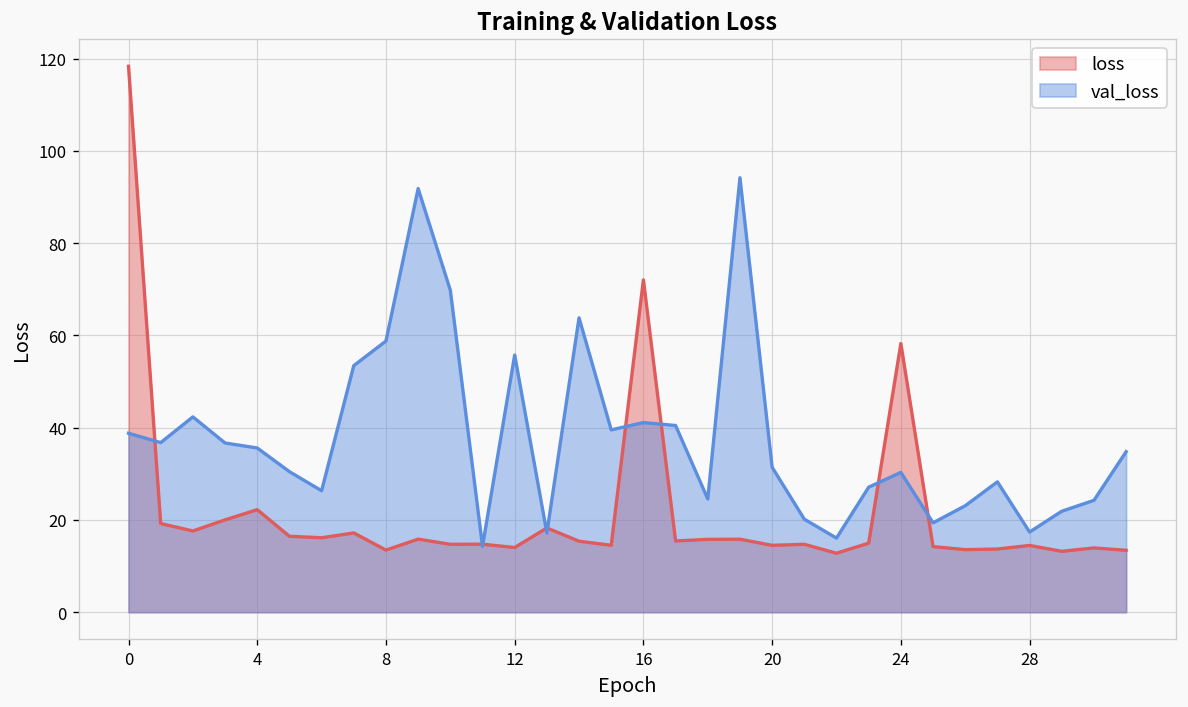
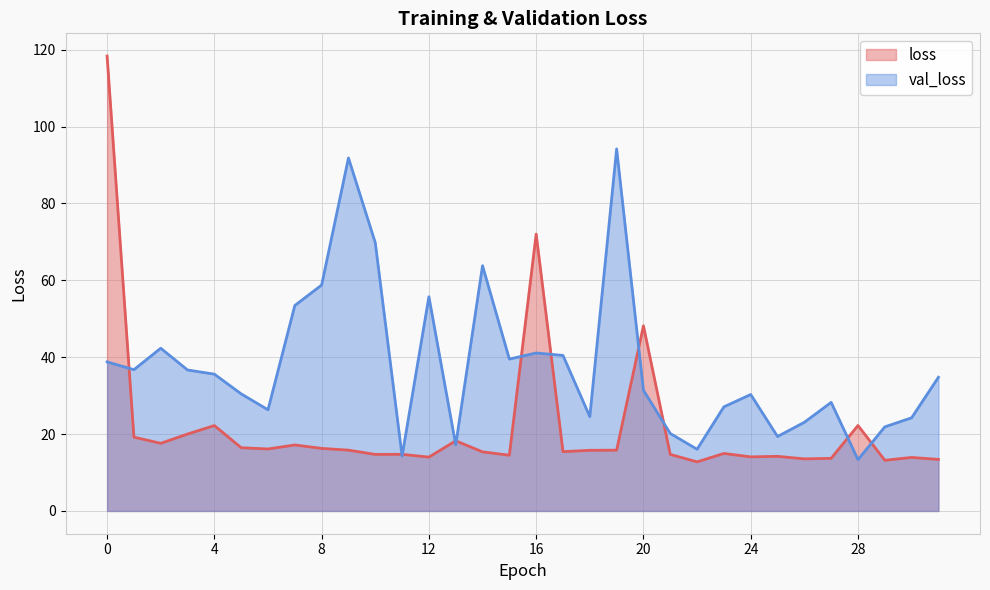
loss, 8: 13 -> 16
loss, 20: 14 -> 48
loss, 24: 58 -> 14
loss, 28: 14 -> 22
val_loss, 28: 17 -> 13
